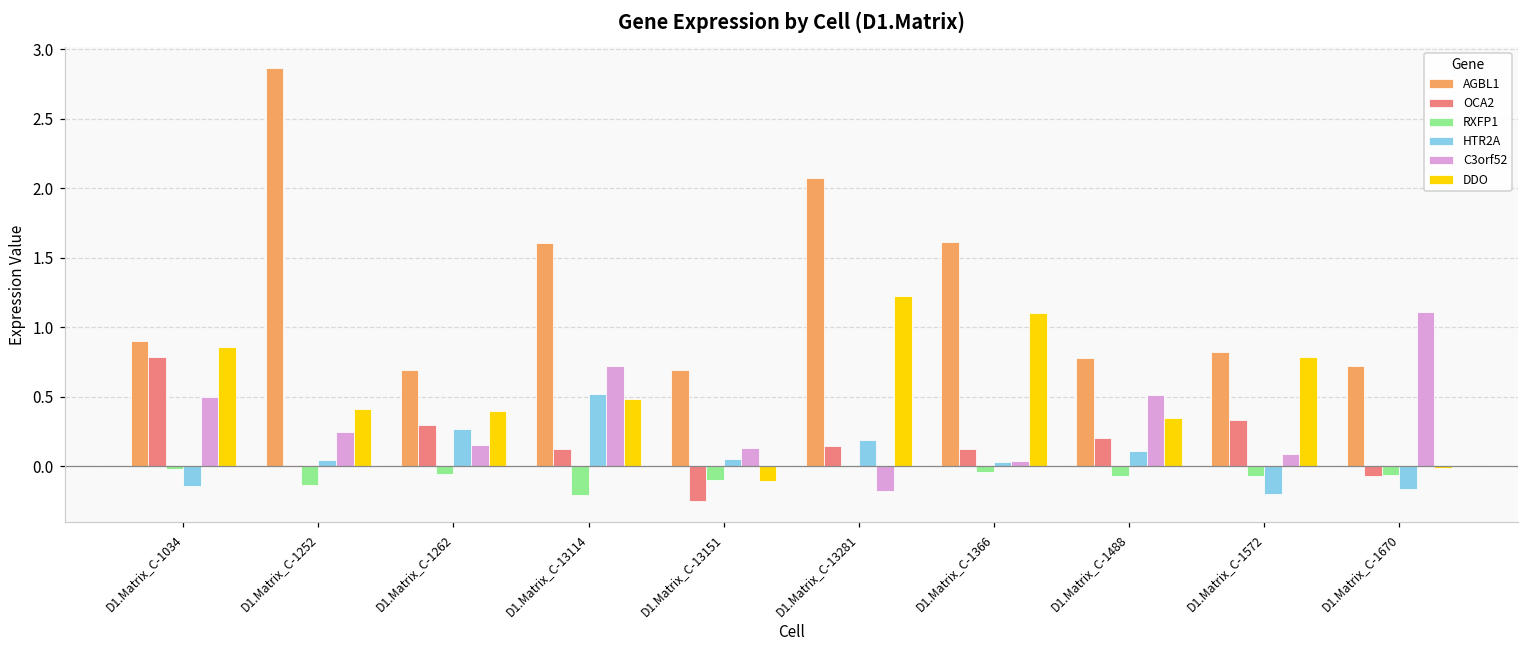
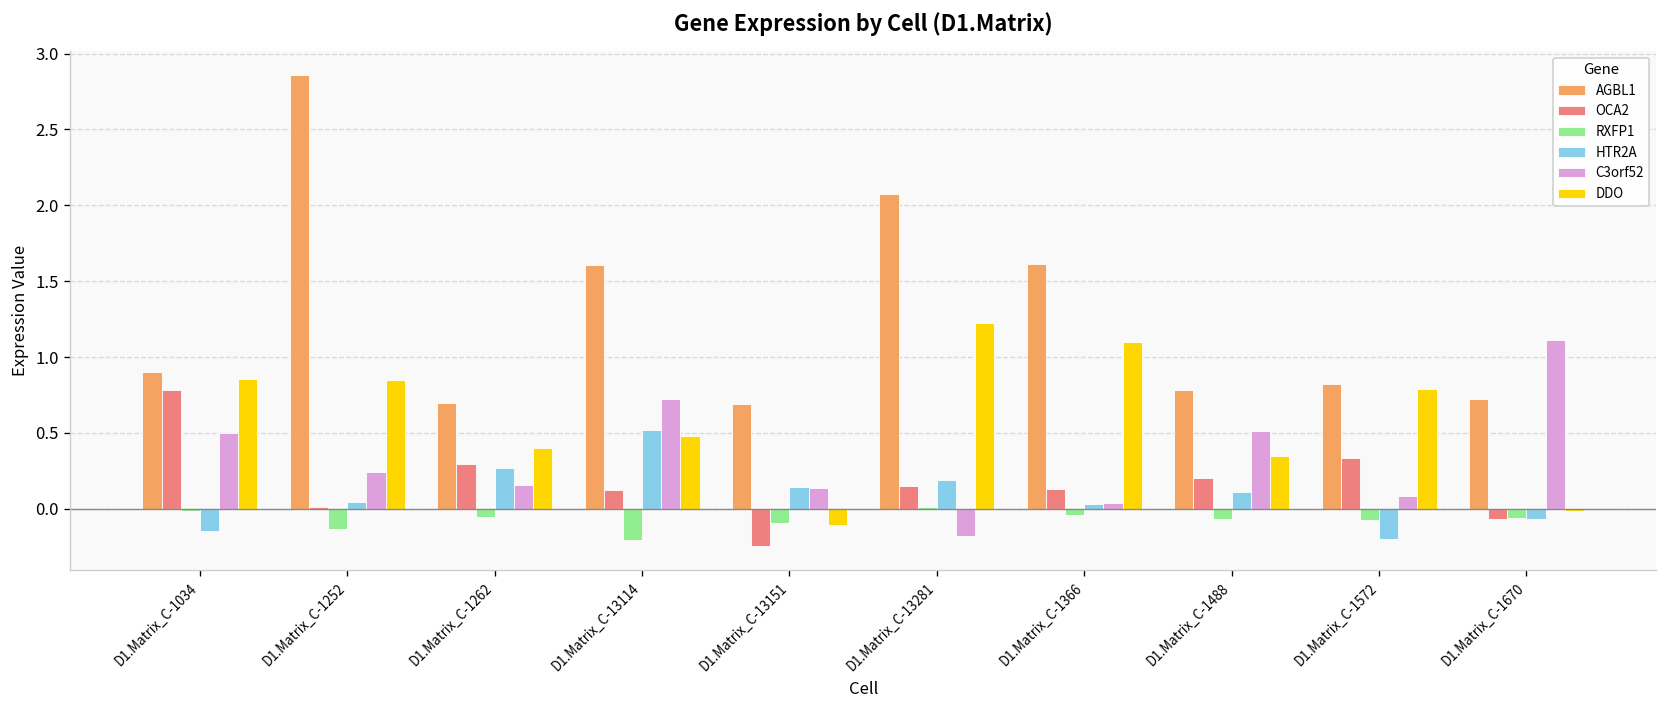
DDO, D1.Matrix_C-1252: 0.41 -> 0.85
HTR2A, D1.Matrix_C-13151: 0.05 -> 0.14
HTR2A, D1.Matrix_C-1670: -0.16 -> -0.07
